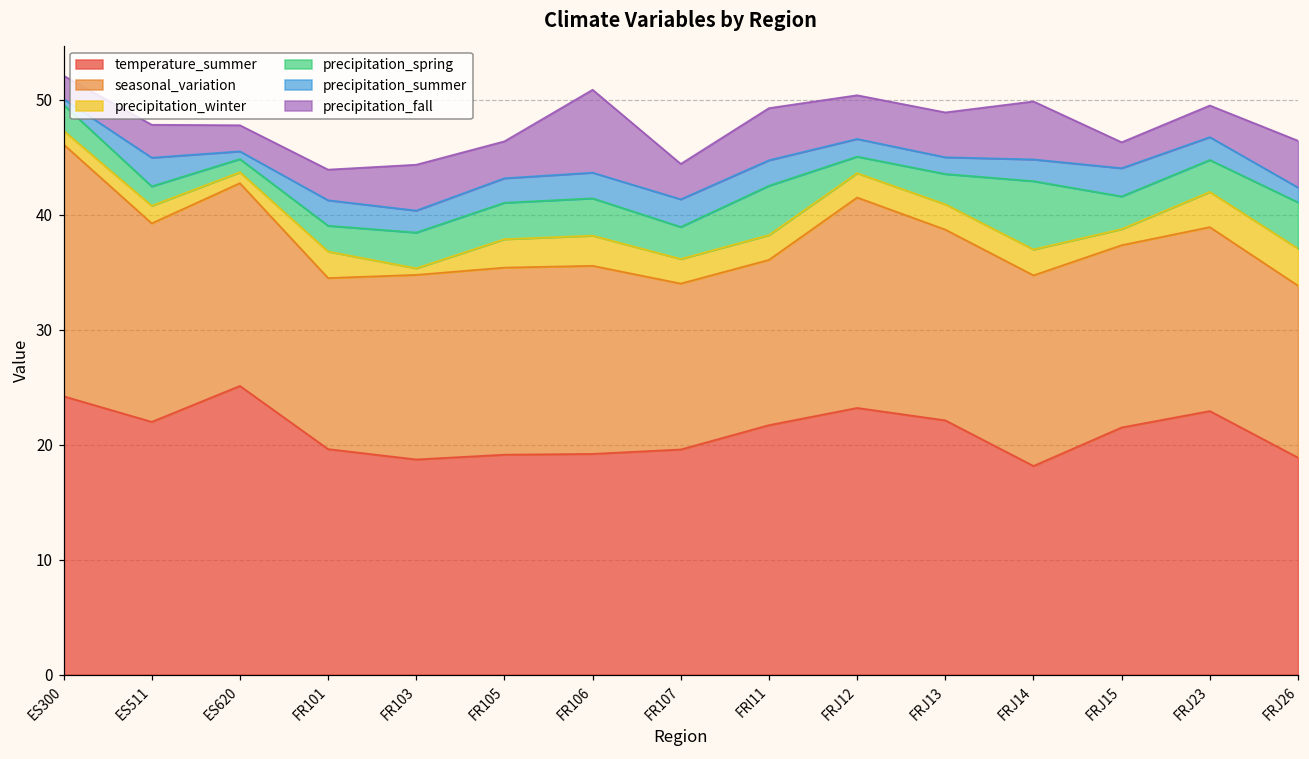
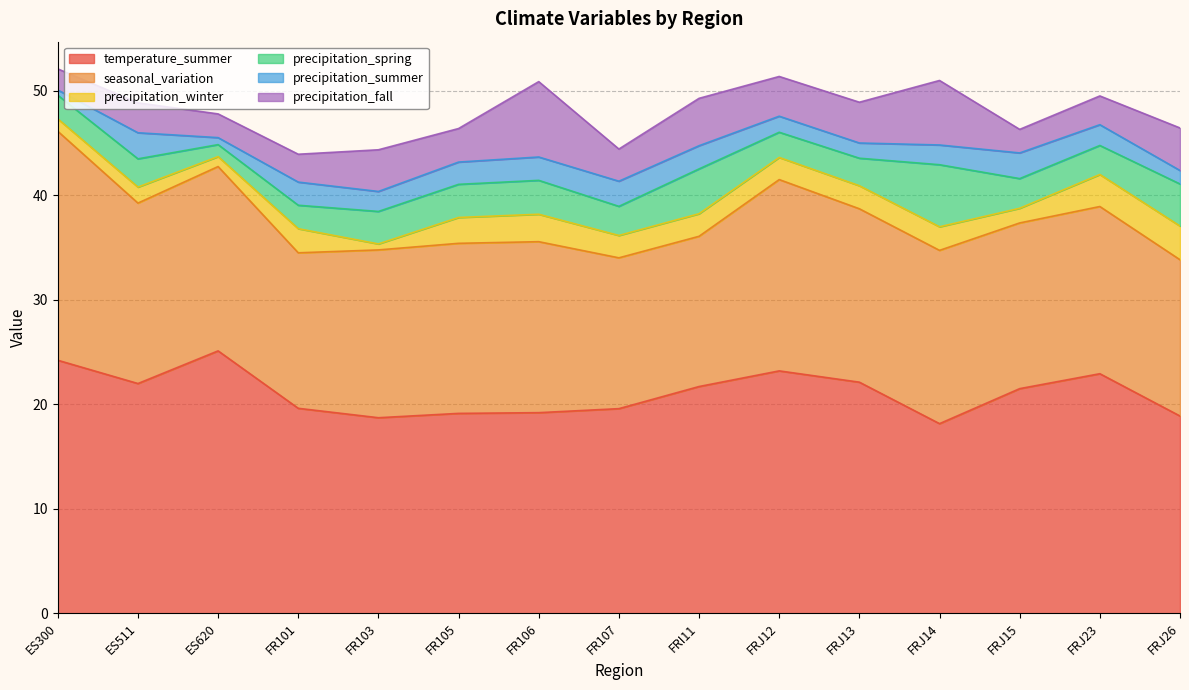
precipitation_spring, ES511: 1.7 -> 2.7
precipitation_spring, FRJ12: 1.4 -> 2.4
precipitation_fall, FRJ14: 5.0 -> 6.2
